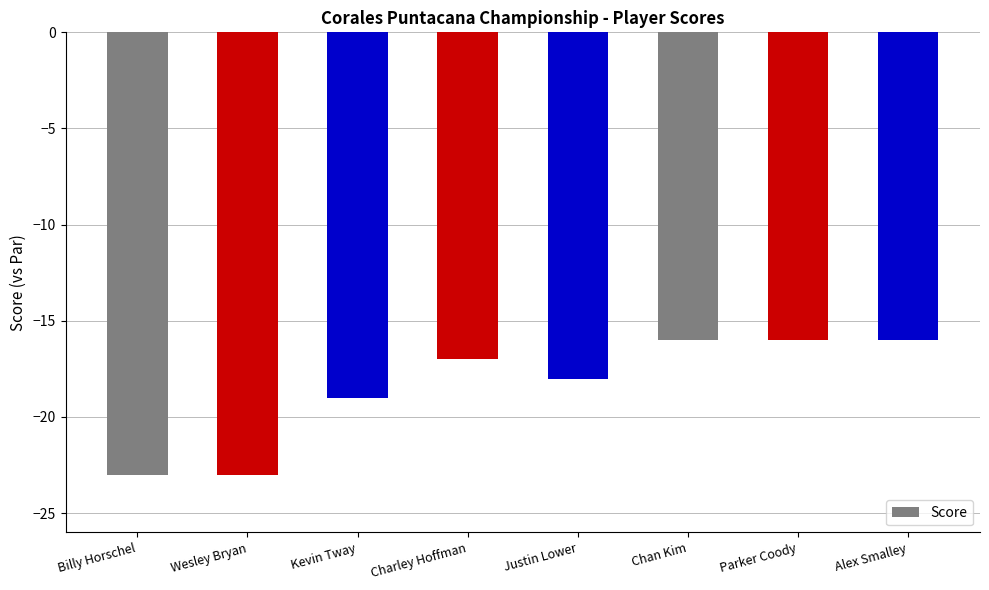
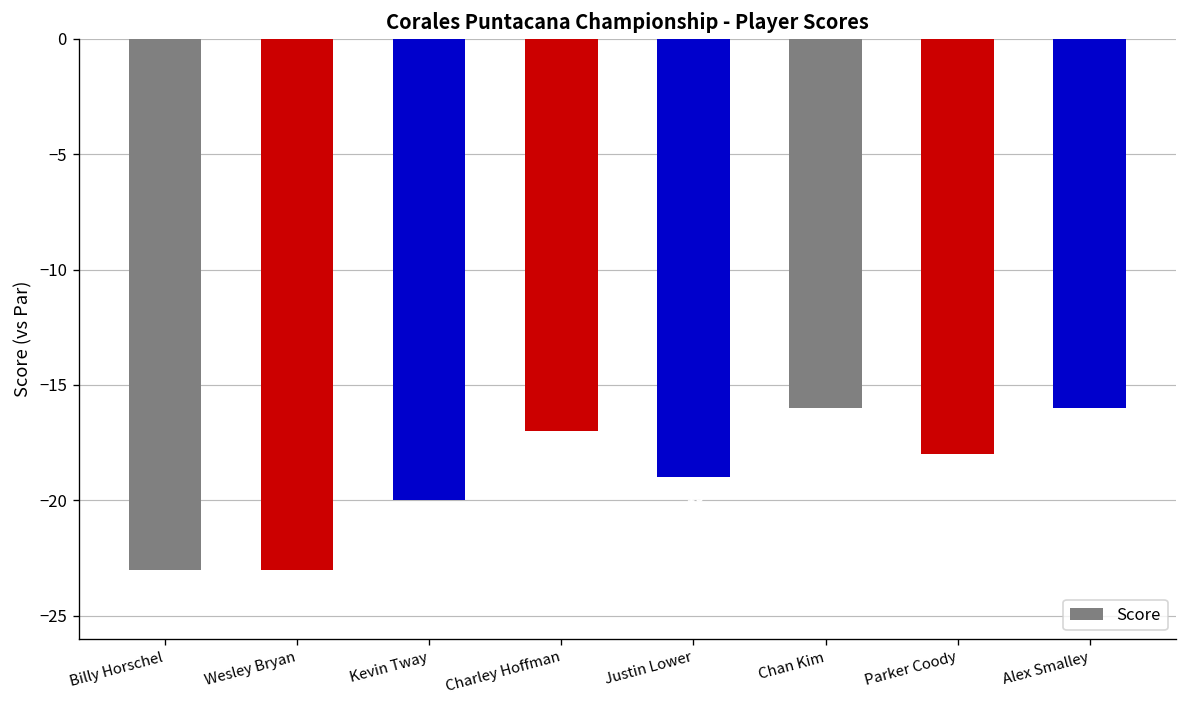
Kevin Tway: -19 -> -20
Justin Lower: -18 -> -19
Parker Coody: -16 -> -18
